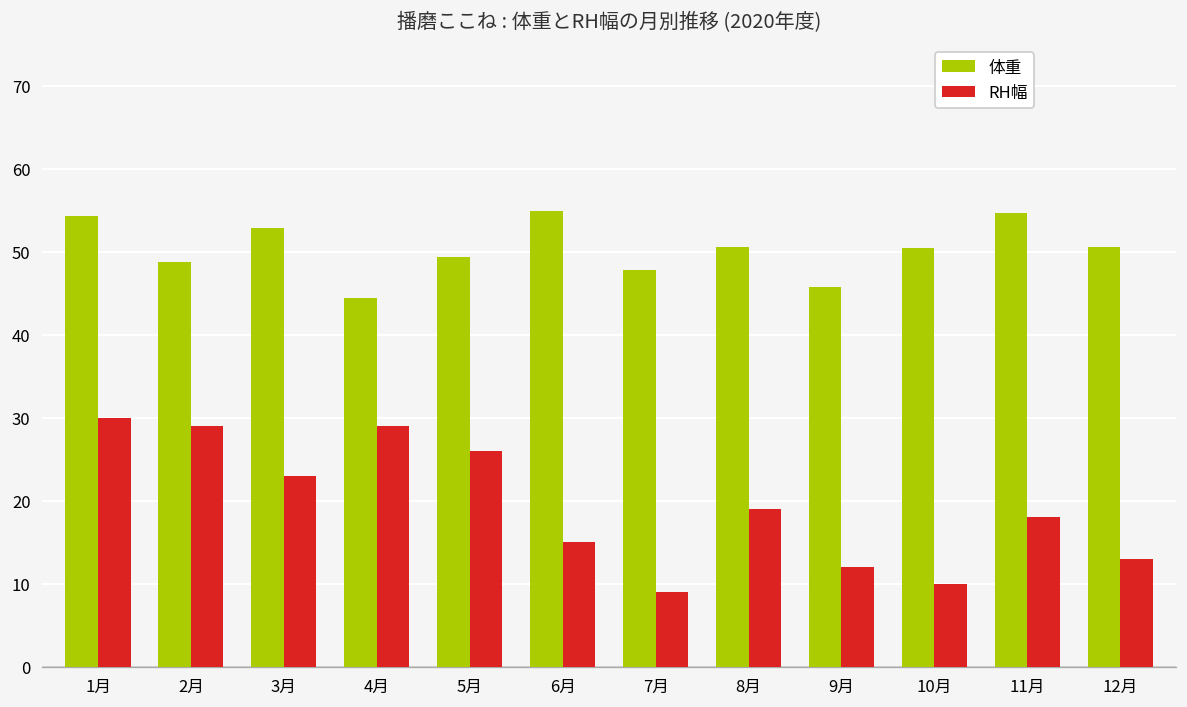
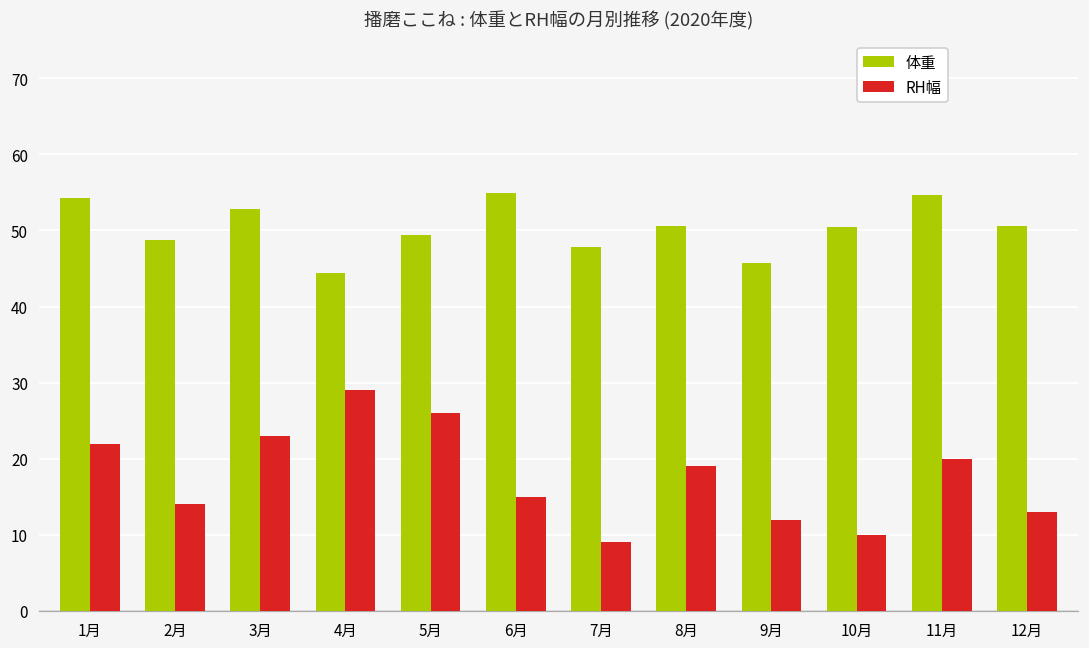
RH幅, 1月: 30 -> 22
RH幅, 2月: 29 -> 14
RH幅, 11月: 18 -> 20
